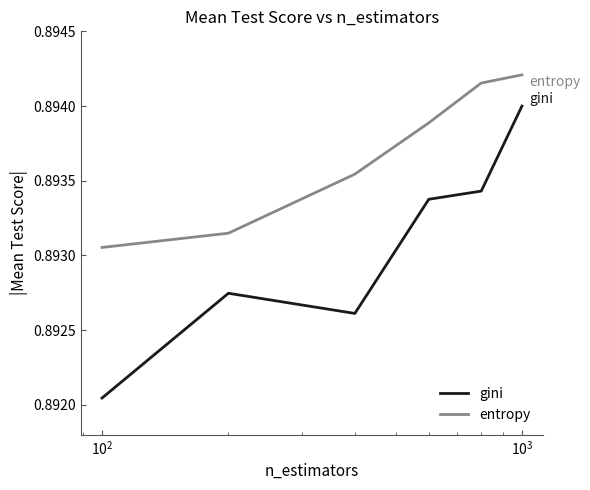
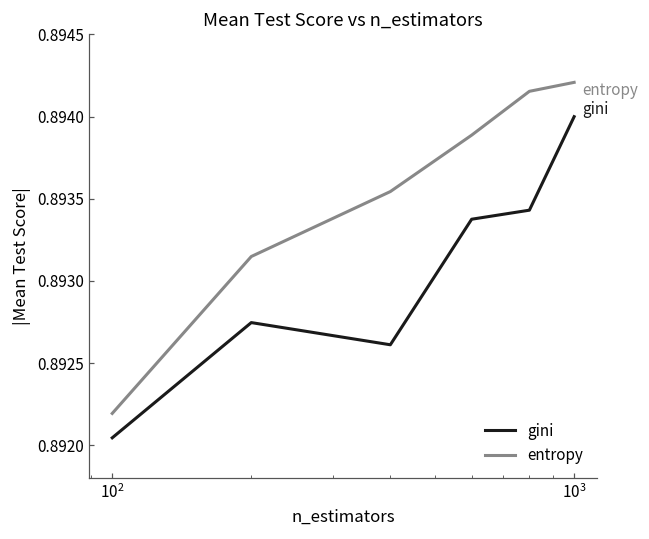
entropy, 10^2: 0.89305 -> 0.89219
